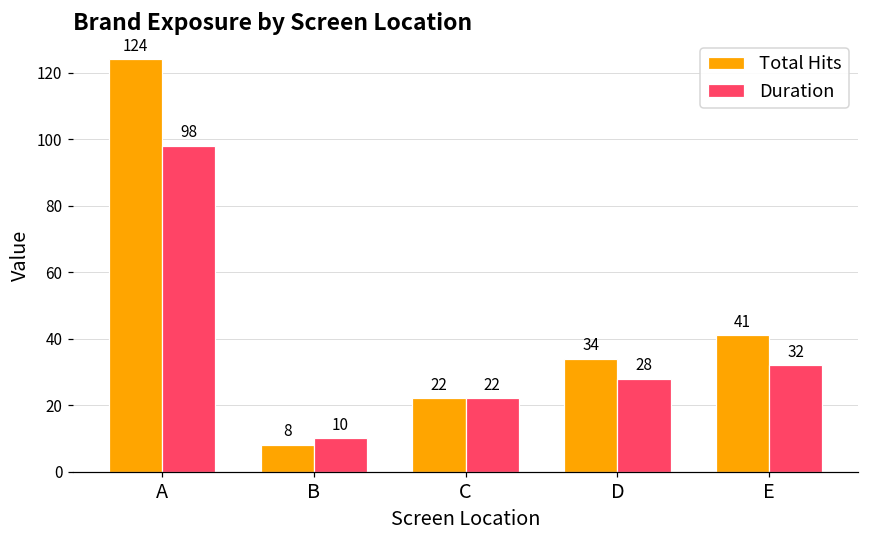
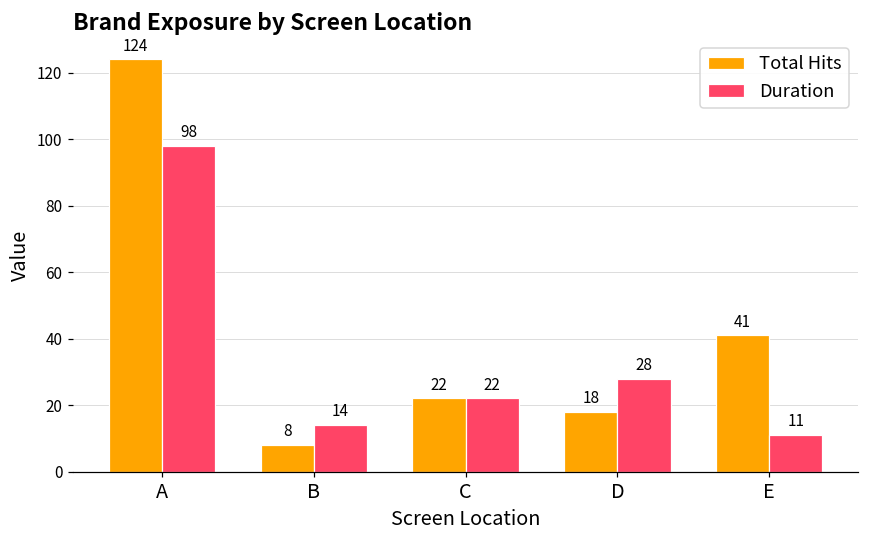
Duration, B: 10 -> 14
Total Hits, D: 34 -> 18
Duration, E: 32 -> 11
